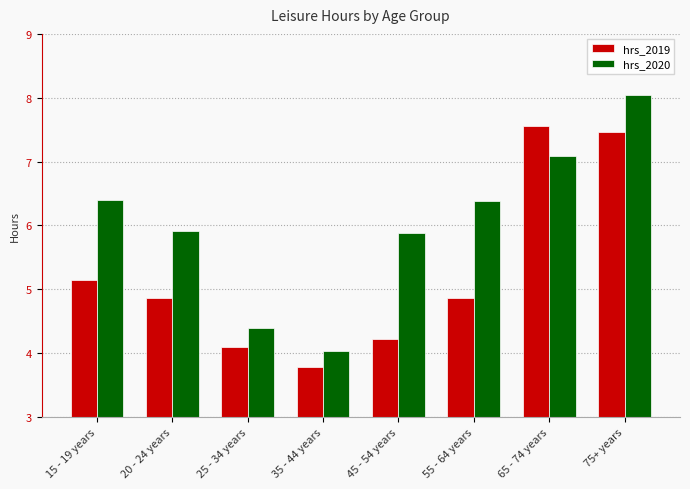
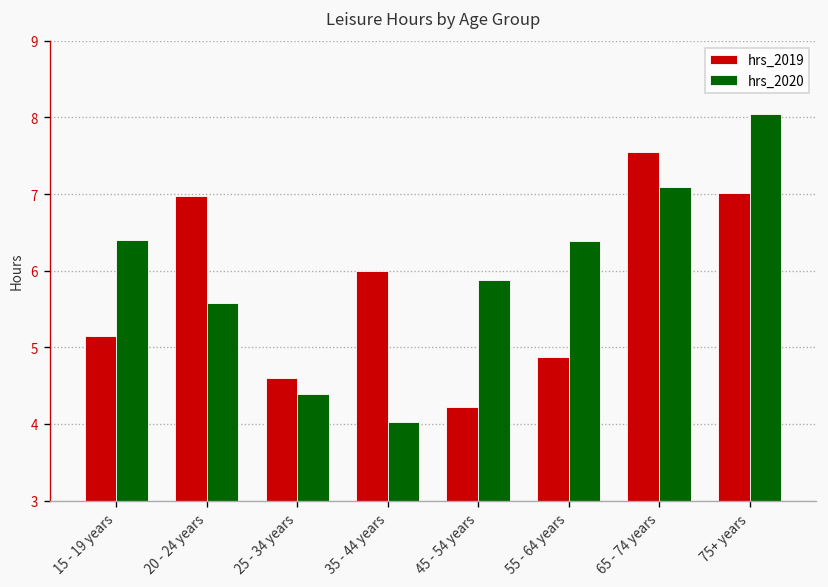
hrs_2019, 20 - 24 years: 4.9 -> 7.0
hrs_2020, 20 - 24 years: 5.9 -> 5.6
hrs_2019, 25 - 34 years: 4.1 -> 4.6
hrs_2019, 35 - 44 years: 3.8 -> 6.0
hrs_2019, 75+ years: 7.5 -> 7.0
